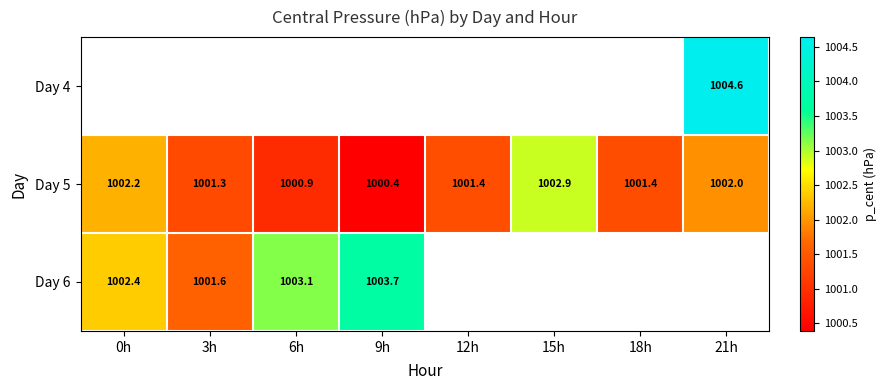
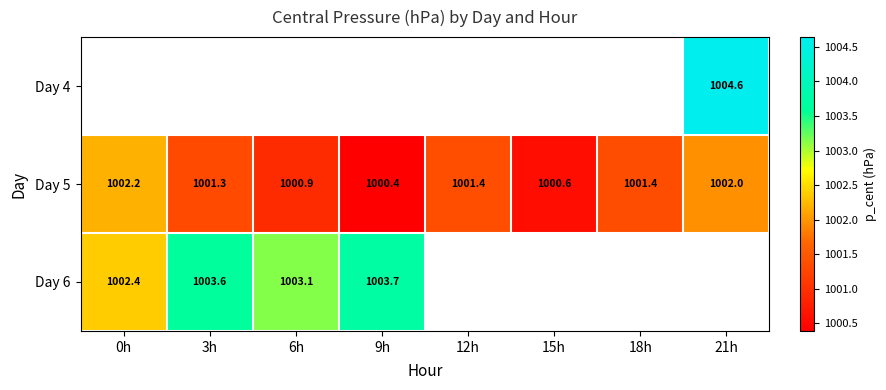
Day 5, 15h: 1002.9 -> 1000.6
Day 6, 3h: 1001.6 -> 1003.6
